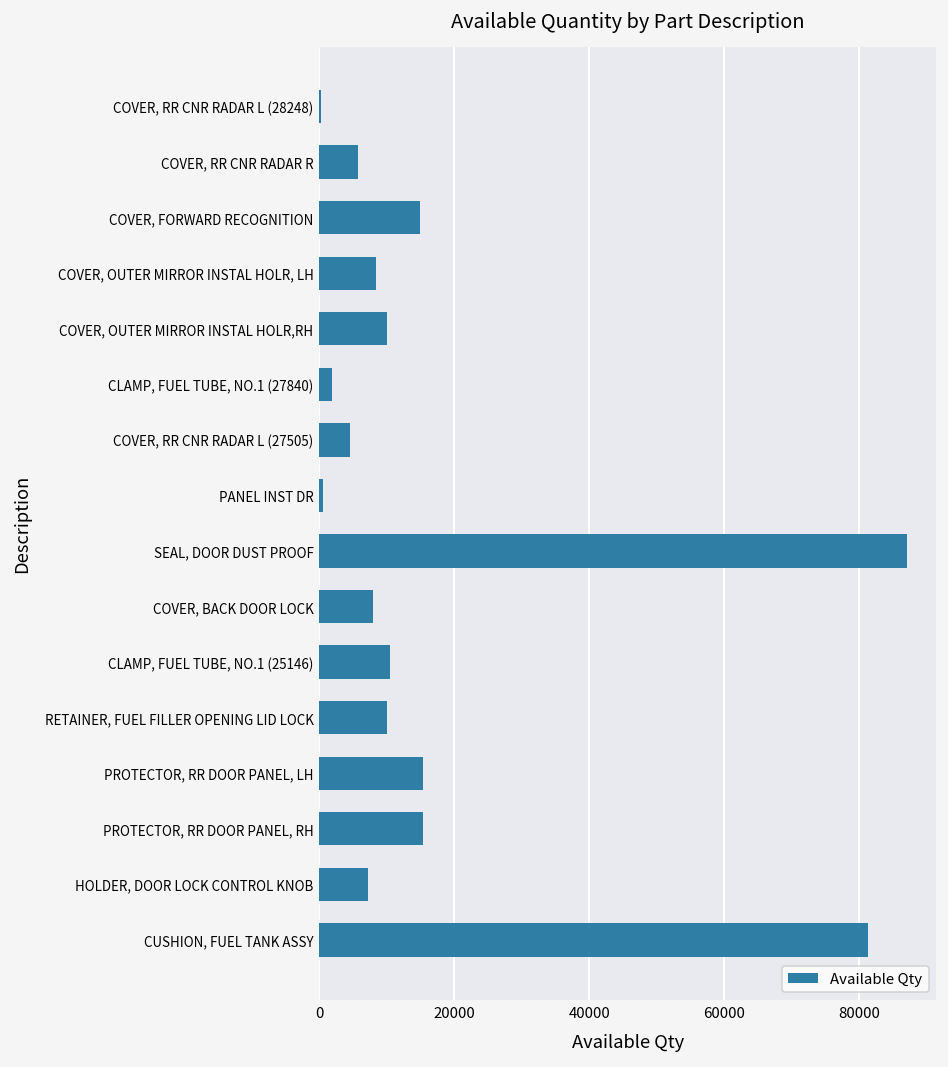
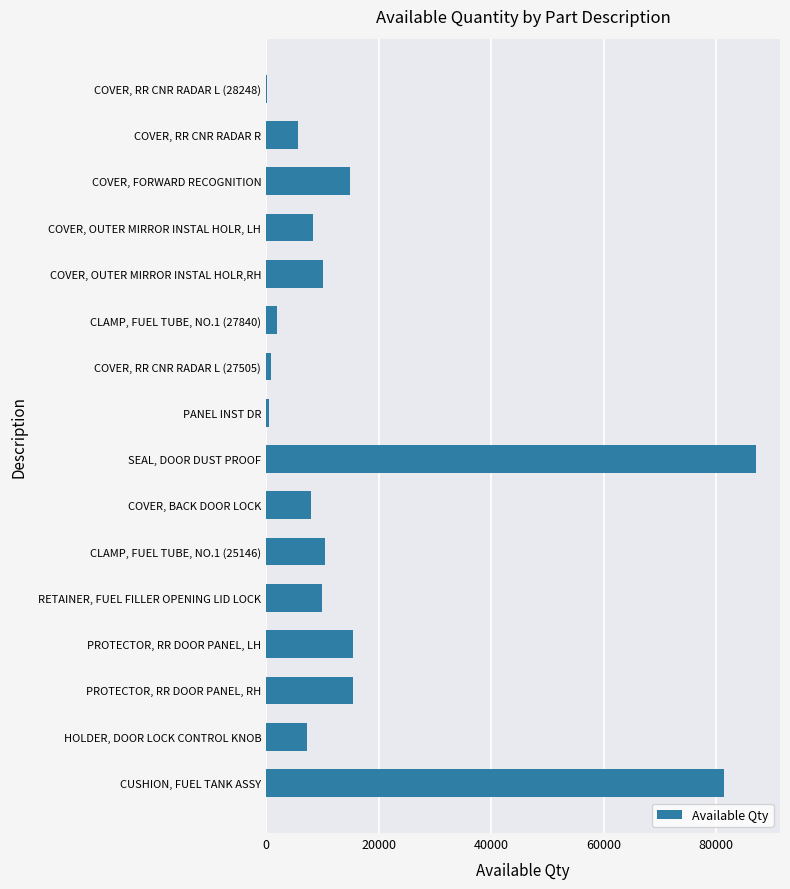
COVER, RR CNR RADAR L (27505): 4000 -> 1000
